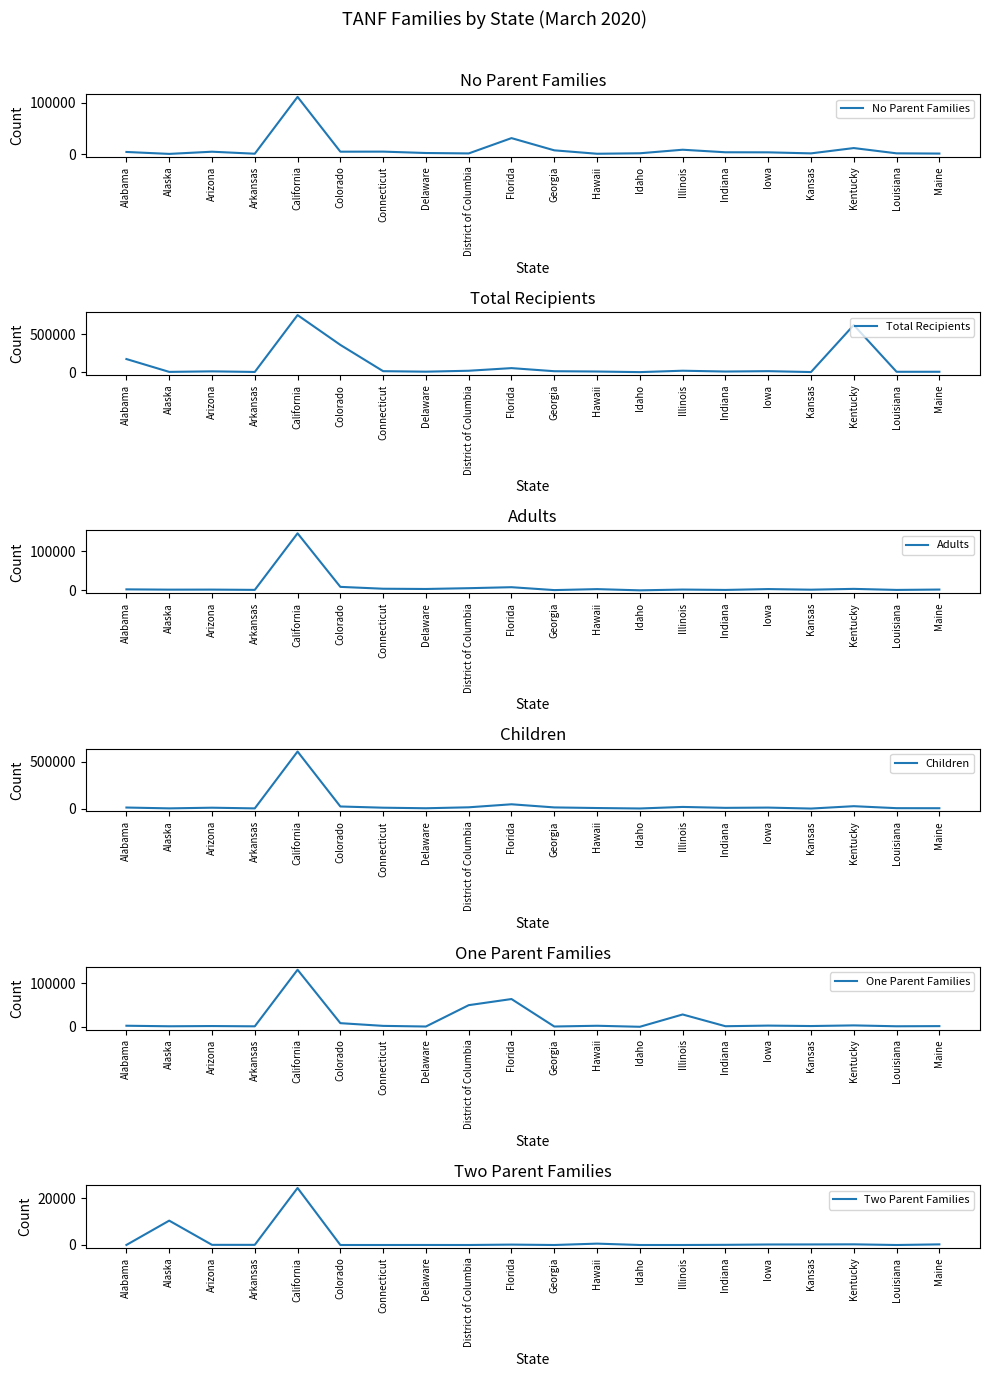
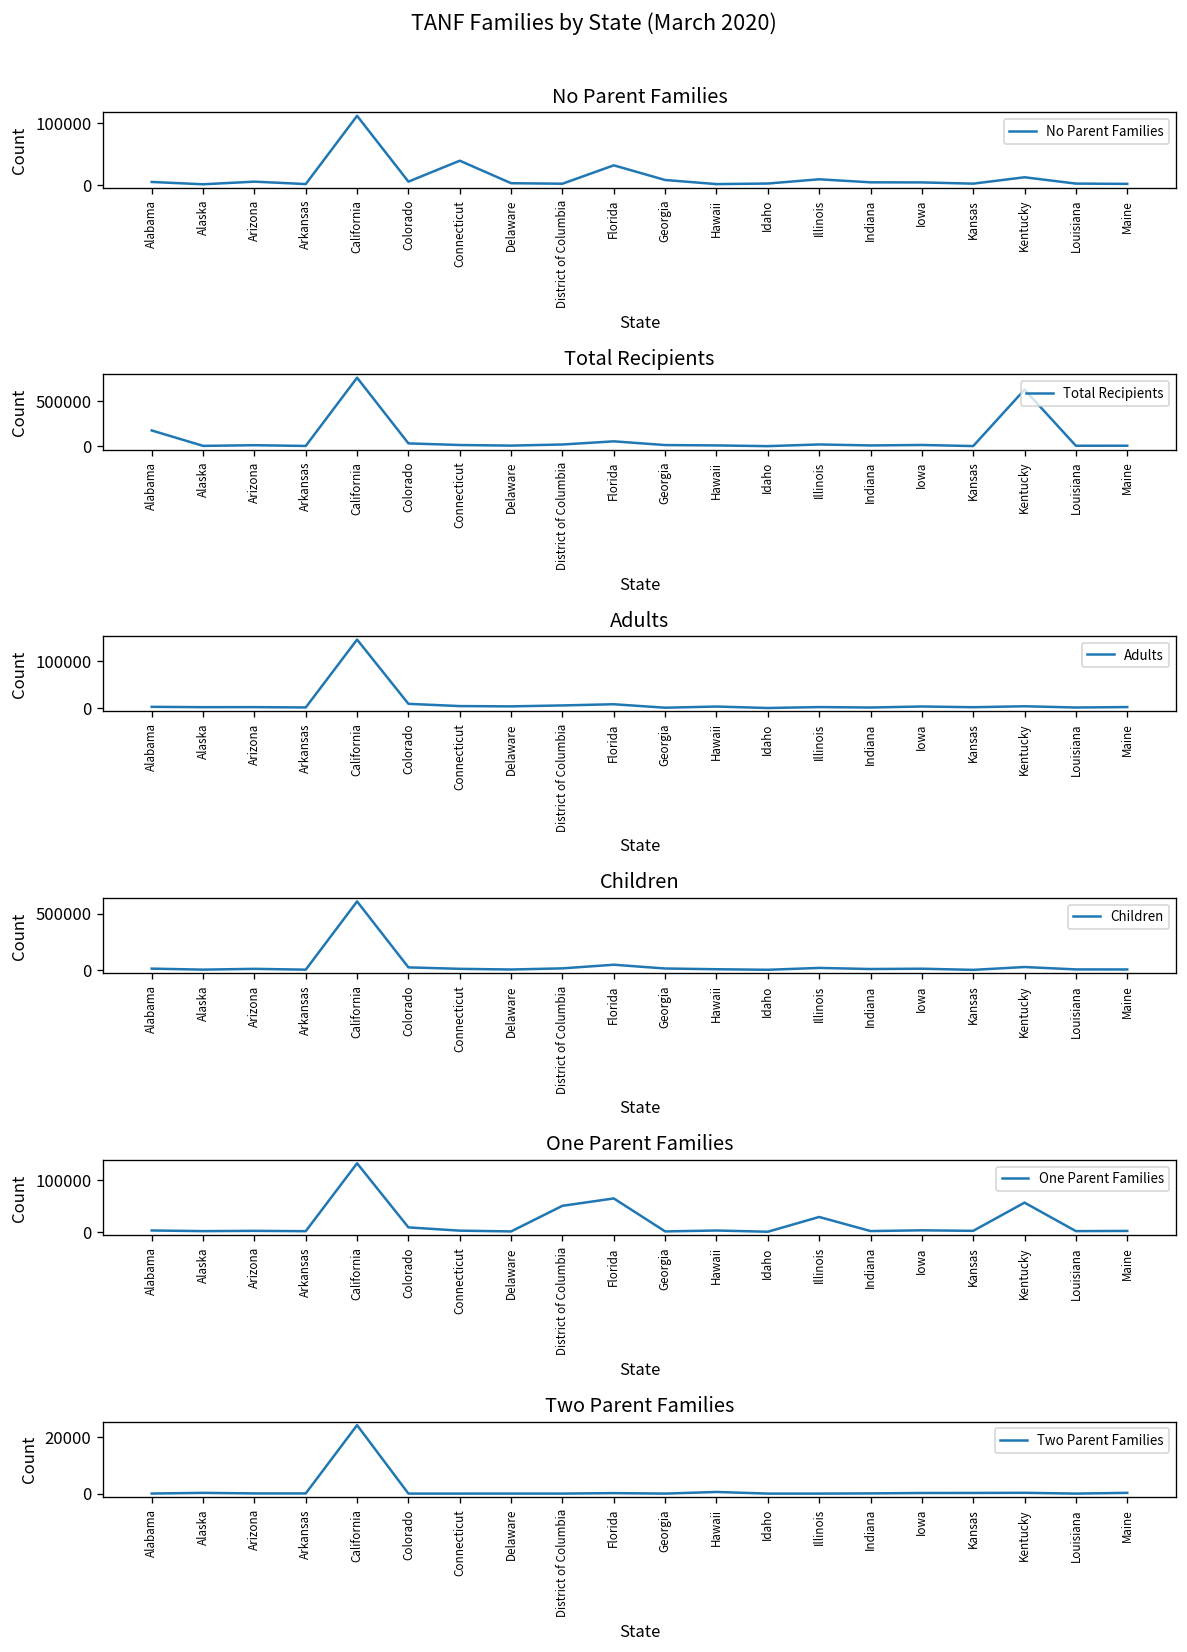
No Parent Families, Connecticut: 10000 -> 40000
Total Recipients, Colorado: 400000 -> 0
One Parent Families, Kentucky: 0 -> 60000
Two Parent Families, Alaska: 10000 -> 0
